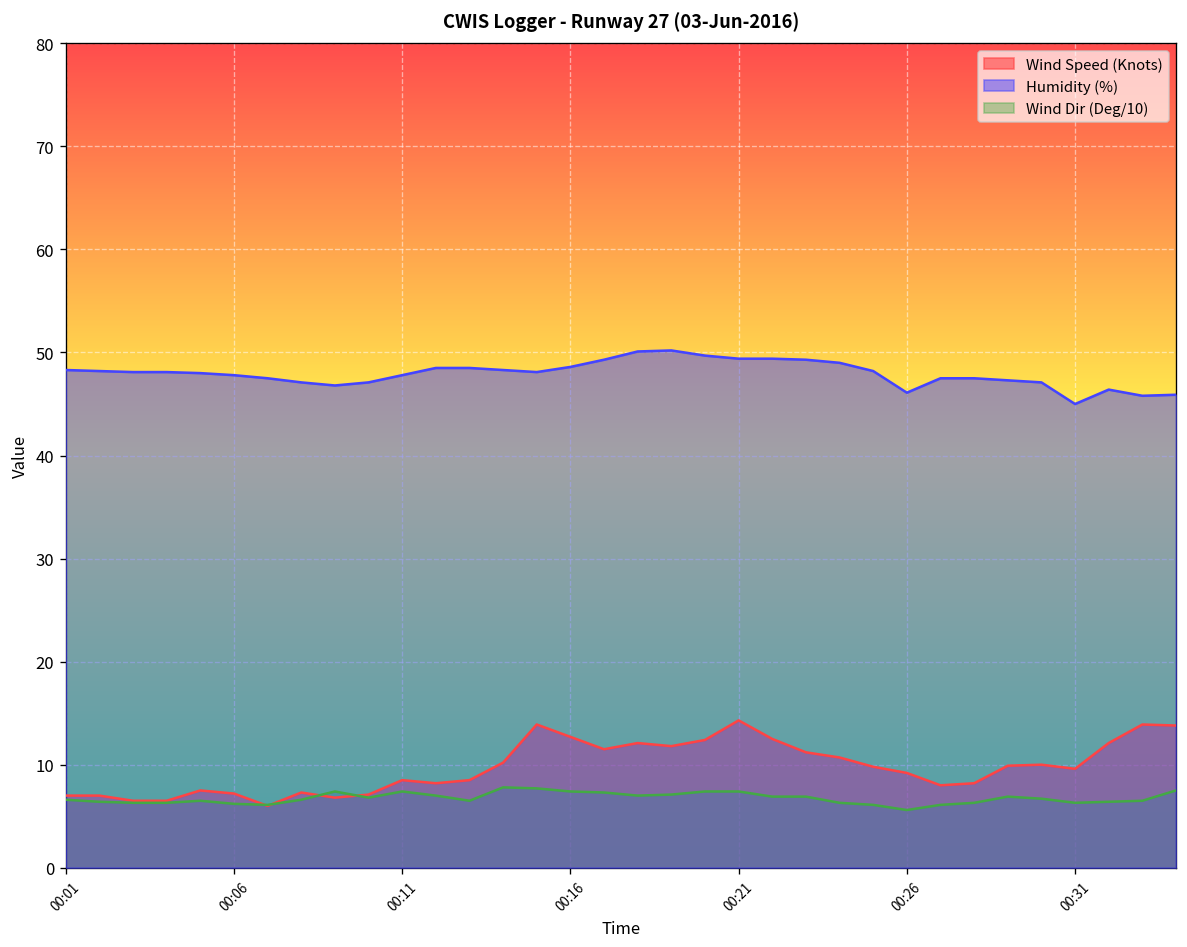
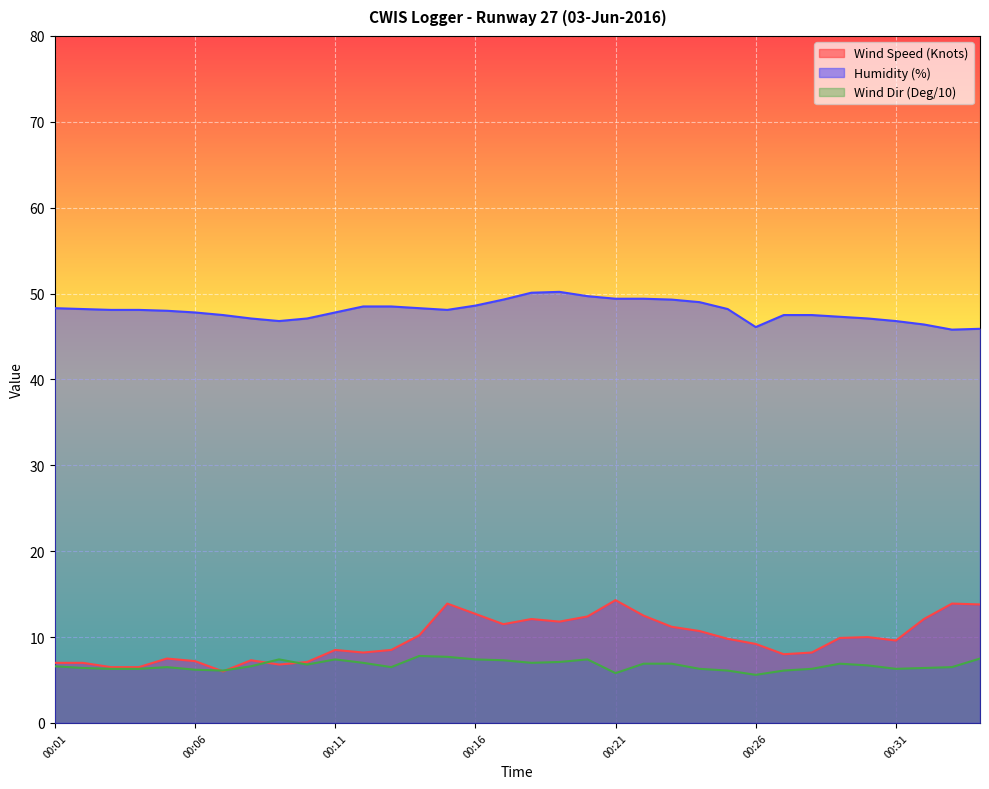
Wind Dir (Deg/10), 00:21: 7 -> 6
Humidity (%), 00:31: 45 -> 47
